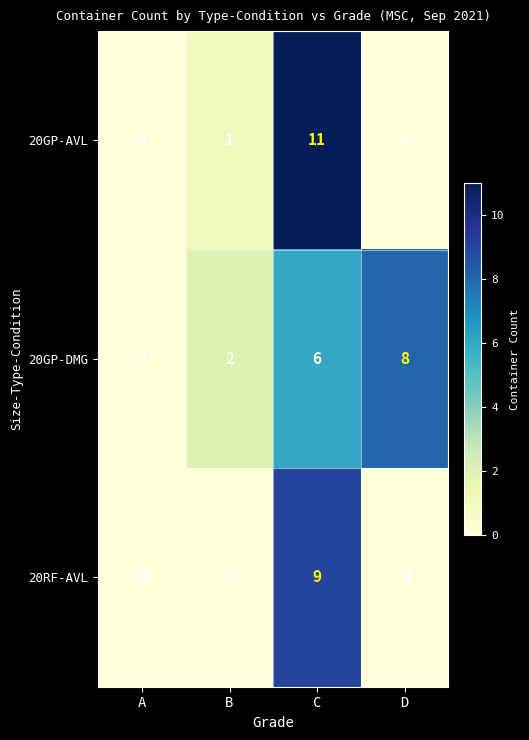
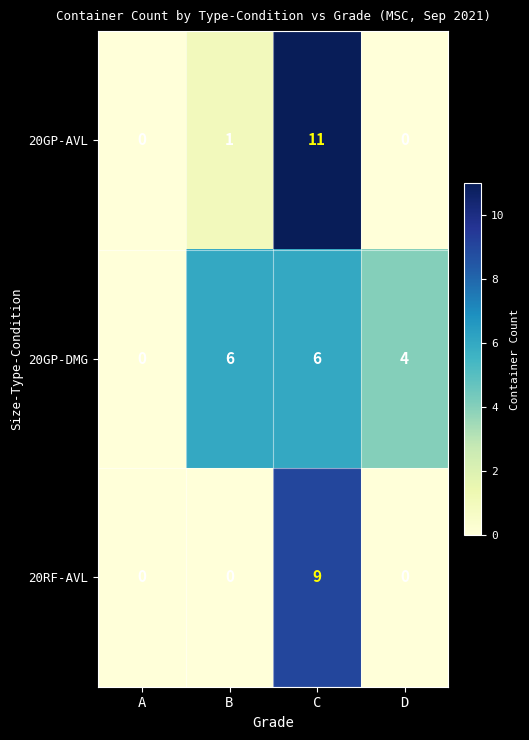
20GP-DMG, B: 2 -> 6
20GP-DMG, D: 8 -> 4
